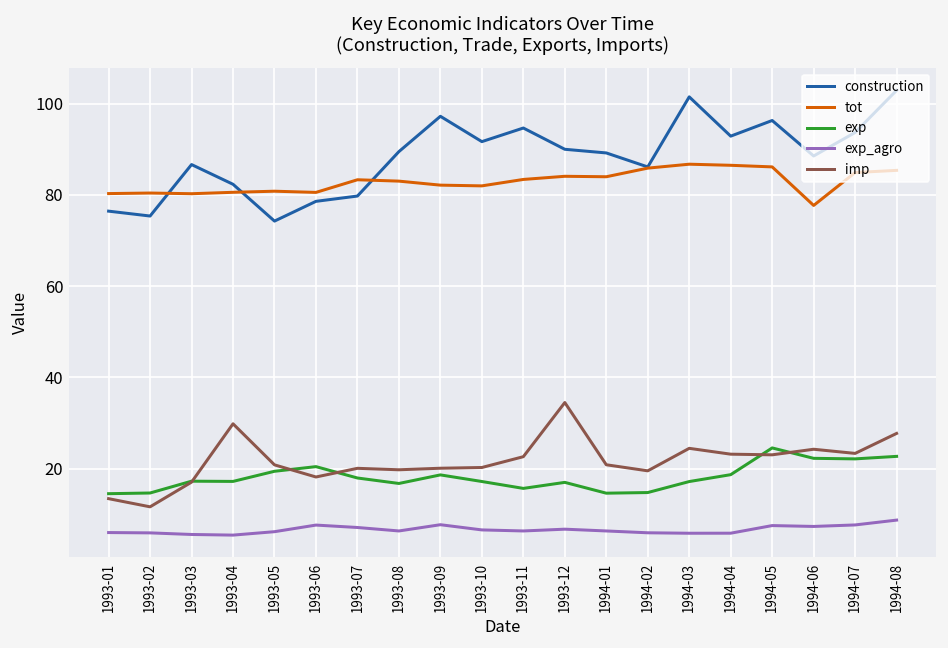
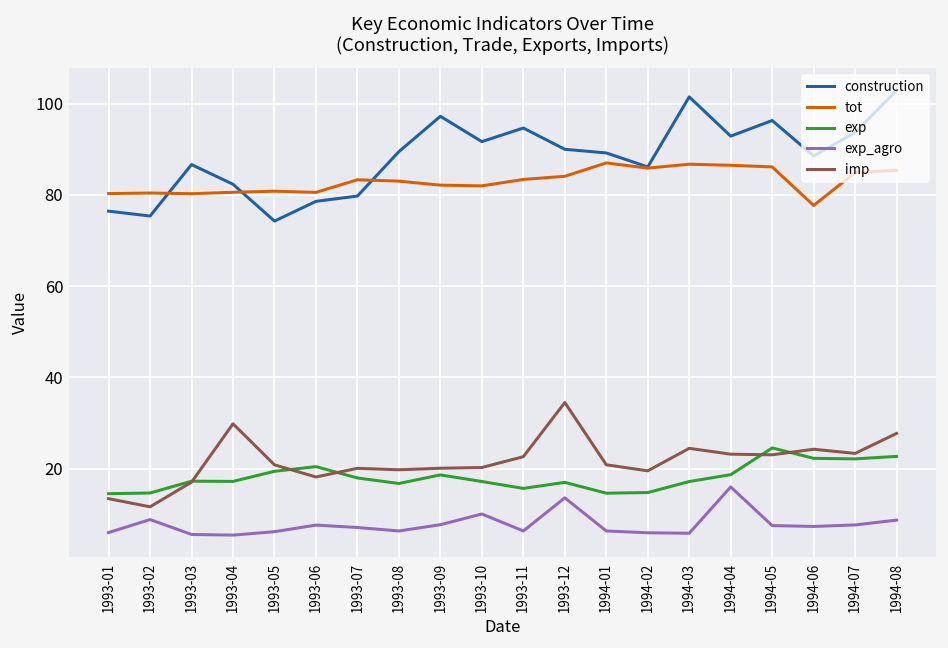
exp_agro, 1993-02: 6 -> 9
exp_agro, 1993-10: 7 -> 10
exp_agro, 1993-12: 7 -> 14
tot, 1994-01: 84 -> 87
exp_agro, 1994-04: 6 -> 16
